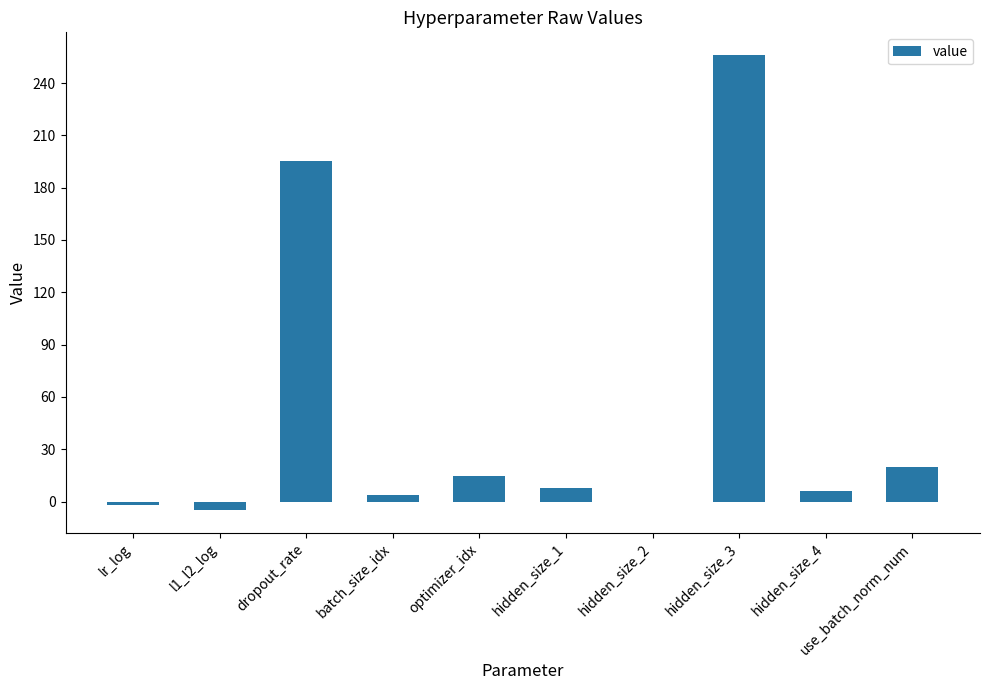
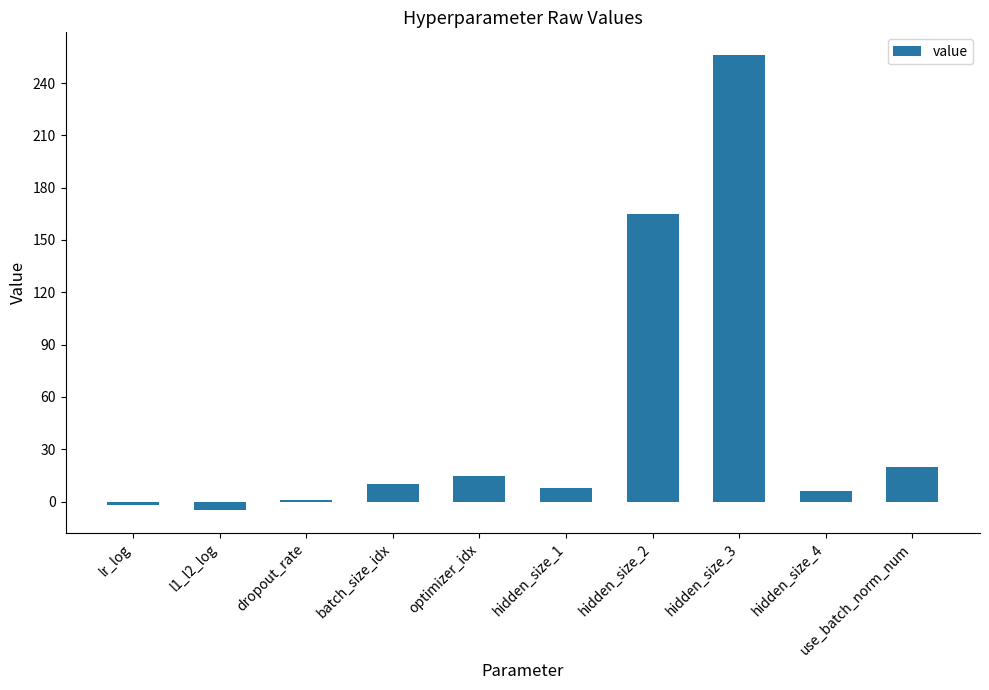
dropout_rate: 195 -> 1
batch_size_idx: 4 -> 10
hidden_size_2: 0 -> 165
